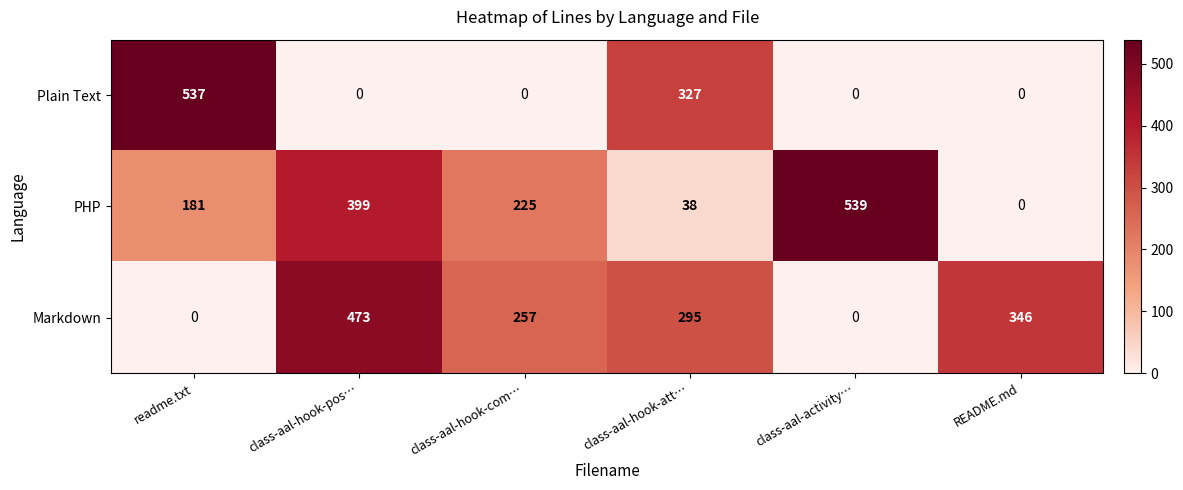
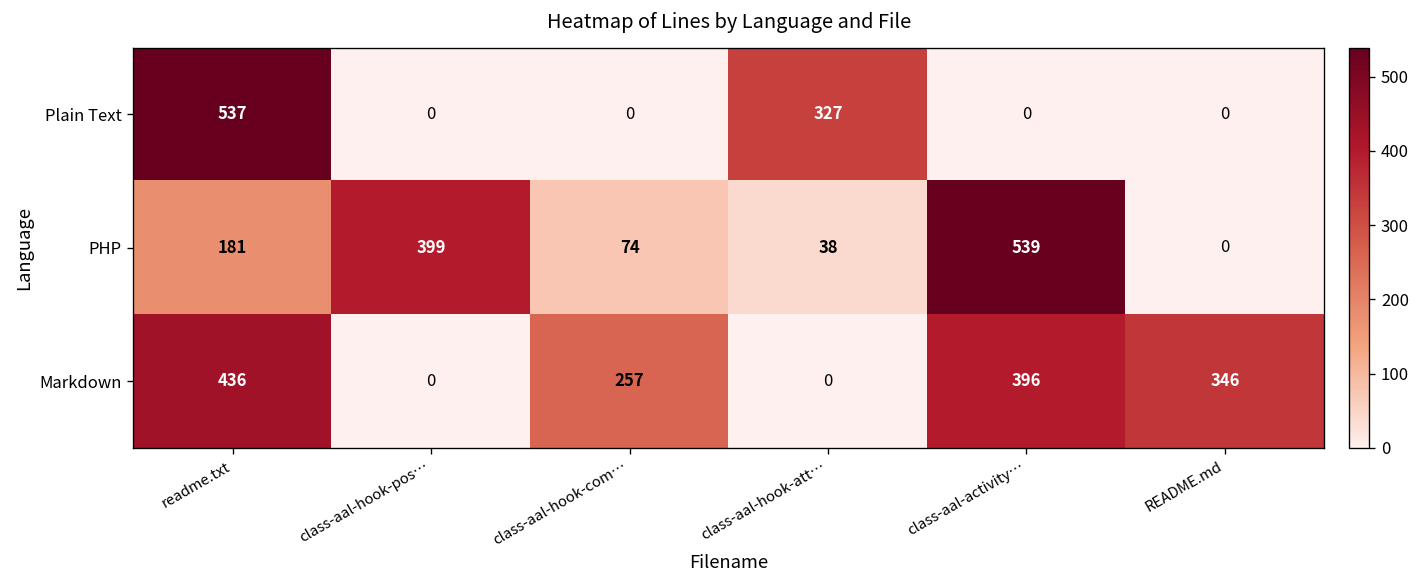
PHP, class-aal-hook-com…: 225 -> 74
Markdown, readme.txt: 0 -> 436
Markdown, class-aal-hook-pos…: 473 -> 0
Markdown, class-aal-hook-att…: 295 -> 0
Markdown, class-aal-activity…: 0 -> 396
